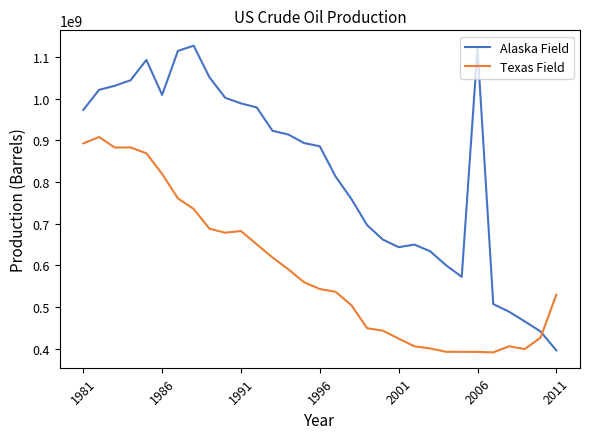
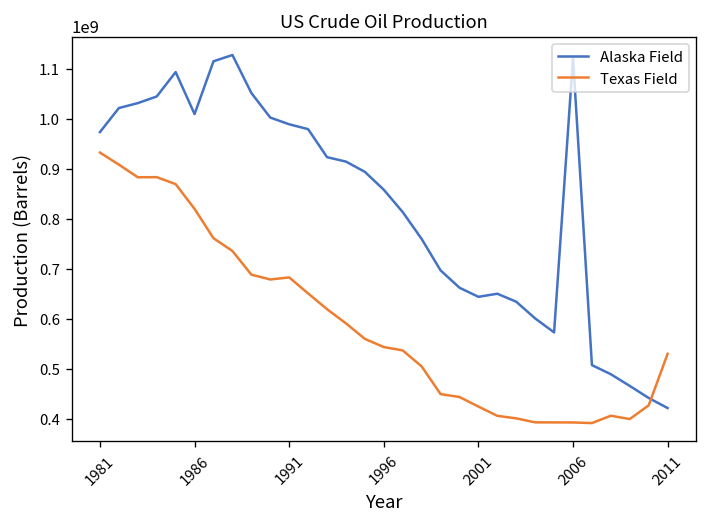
Texas Field, 1981: 890000000 -> 930000000
Alaska Field, 1996: 890000000 -> 860000000
Alaska Field, 2011: 400000000 -> 420000000
